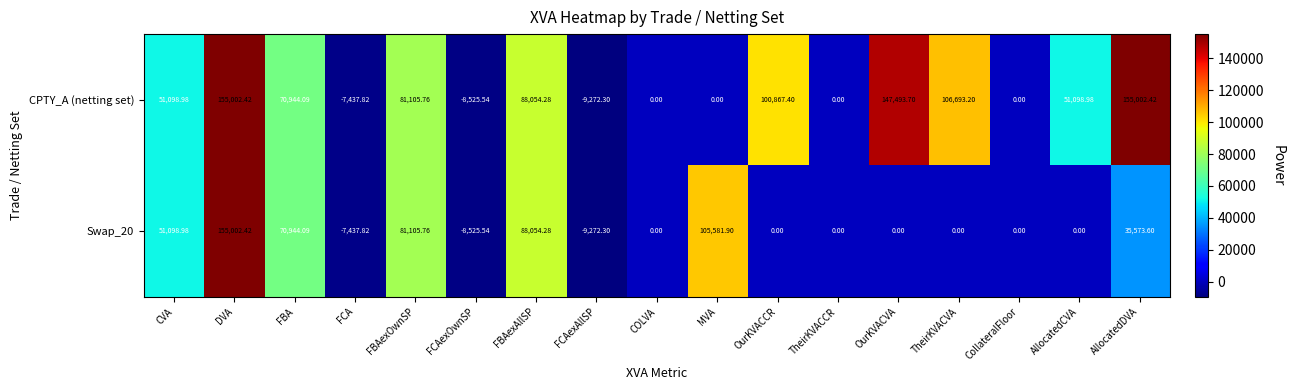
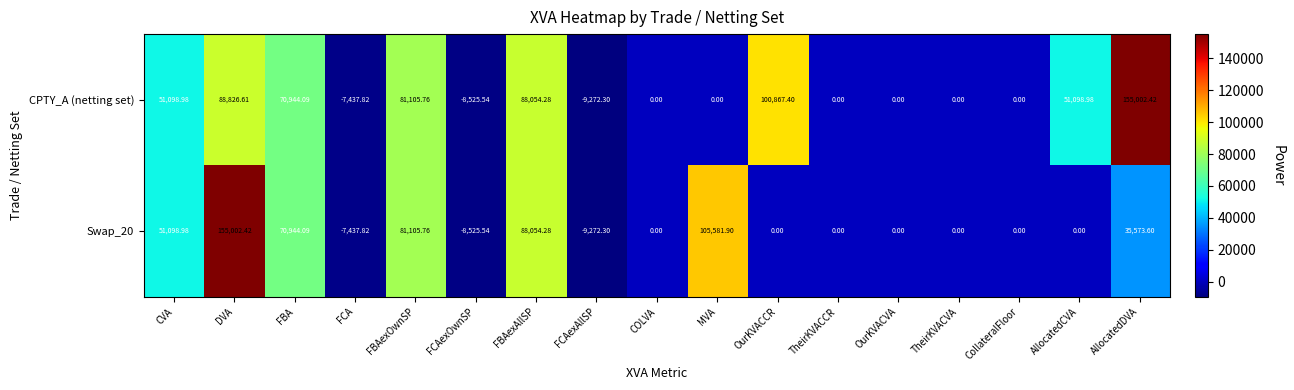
CPTY_A (netting set), DVA: 155,002.42 -> 88,826.61
CPTY_A (netting set), OurKVACVA: 147,493.70 -> 0.00
CPTY_A (netting set), TheirKVACVA: 106,693.20 -> 0.00
